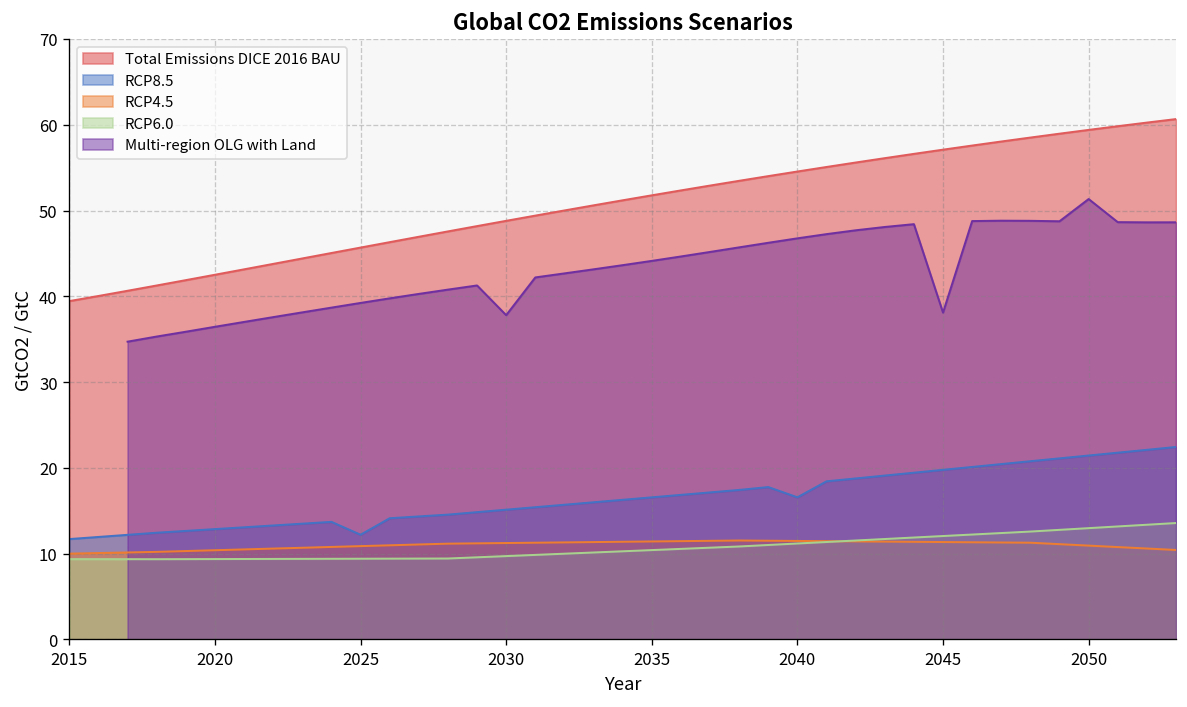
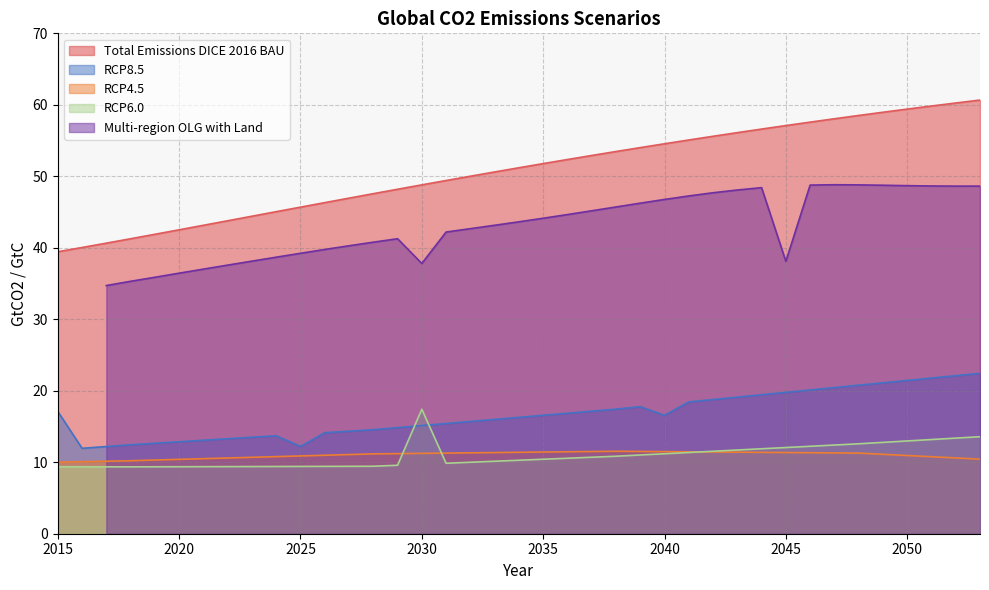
RCP8.5, 2015: 12 -> 17
RCP6.0, 2030: 10 -> 17
Multi-region OLG with Land, 2050: 51 -> 49
